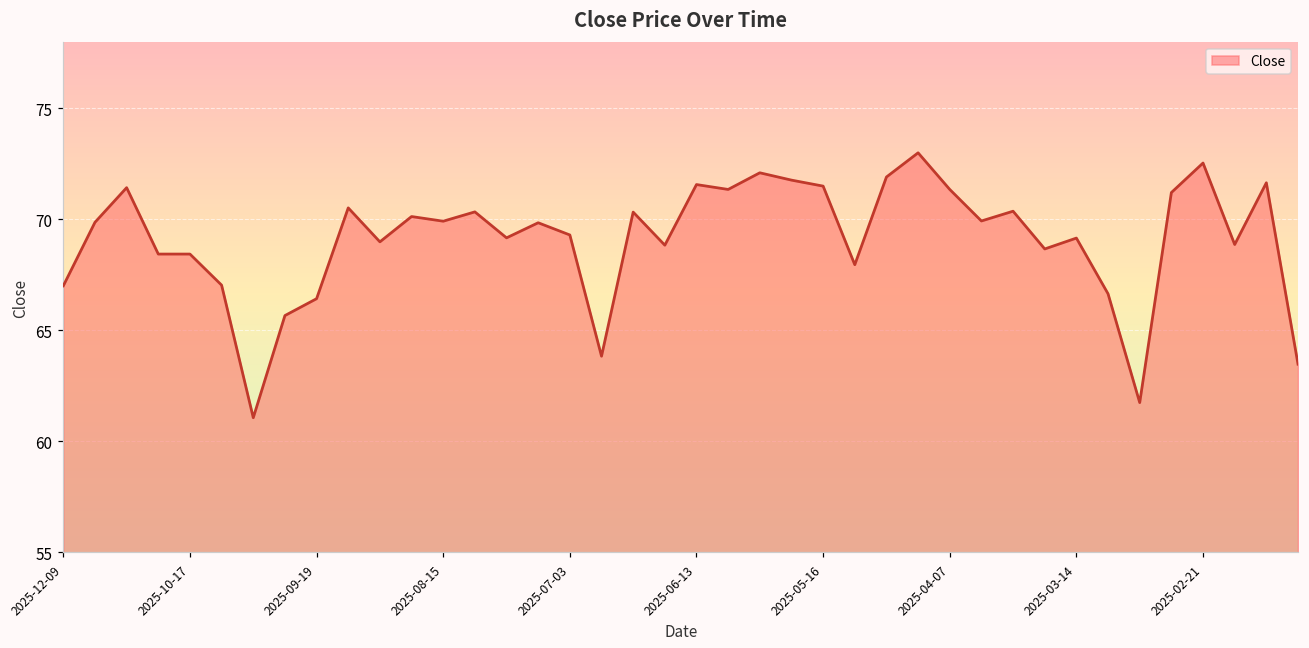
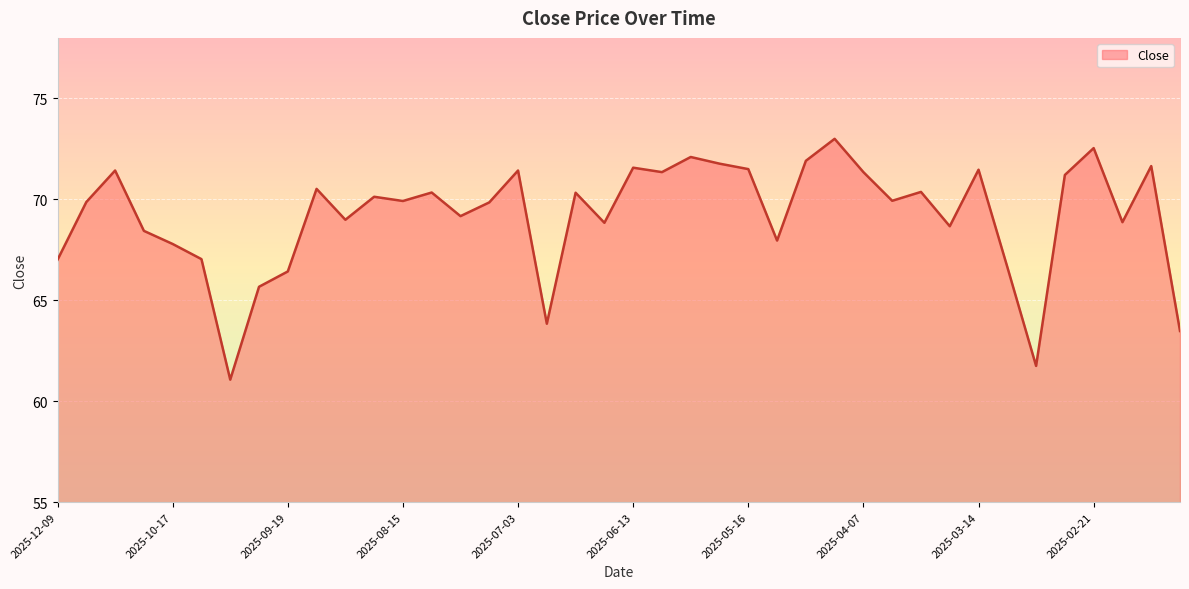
2025-10-17: 68.4 -> 67.8
2025-07-03: 69.3 -> 71.4
2025-03-14: 69.2 -> 71.5
